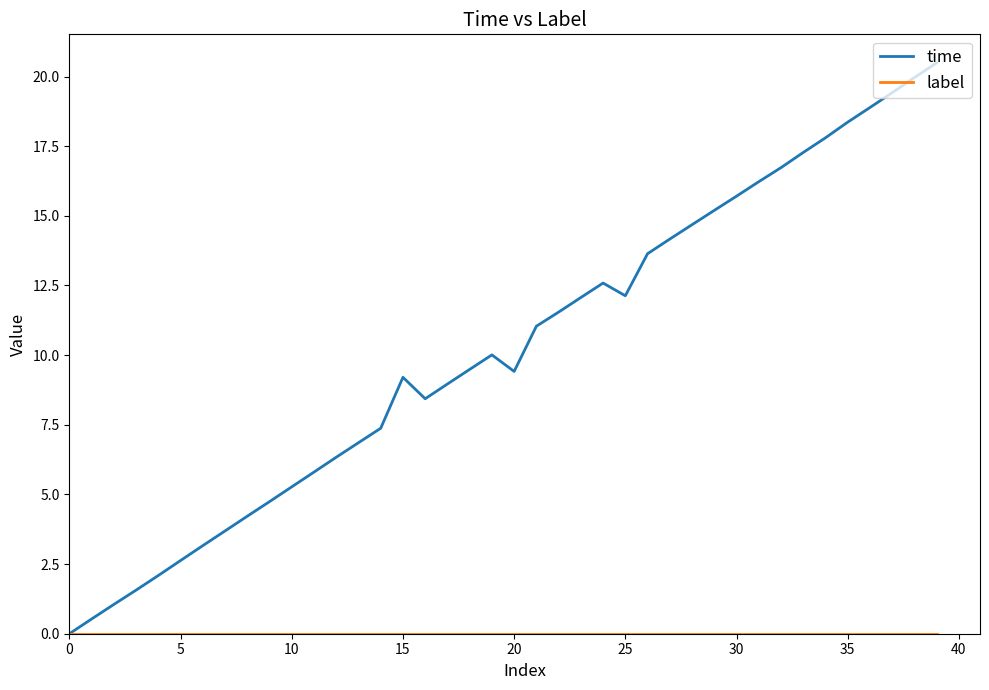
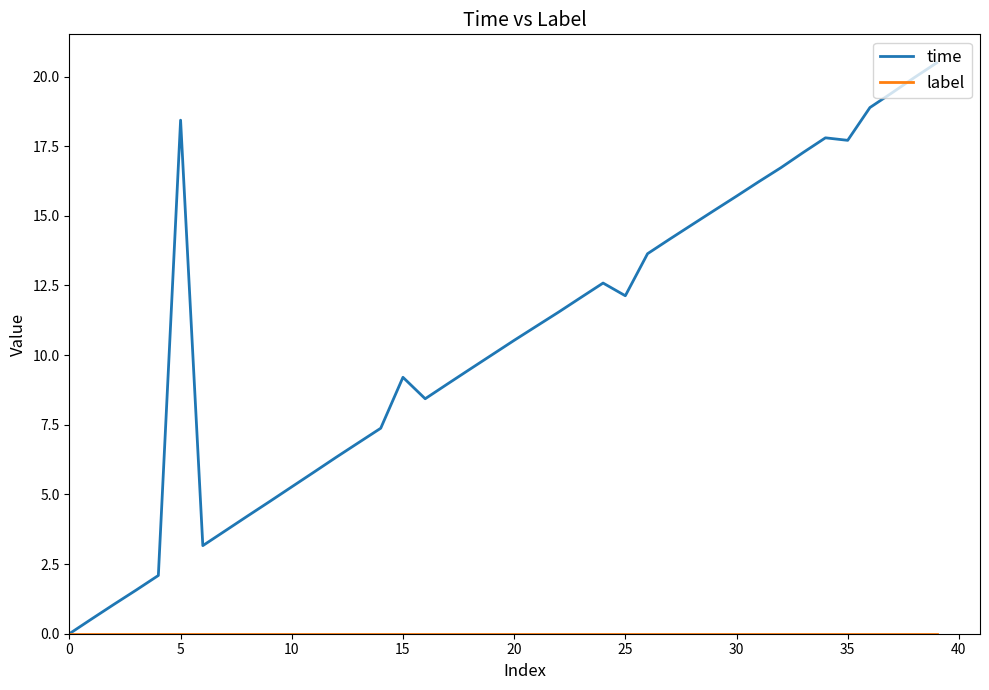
time, 5: 2.6 -> 18.4
time, 20: 9.4 -> 10.5
time, 35: 18.4 -> 17.7
